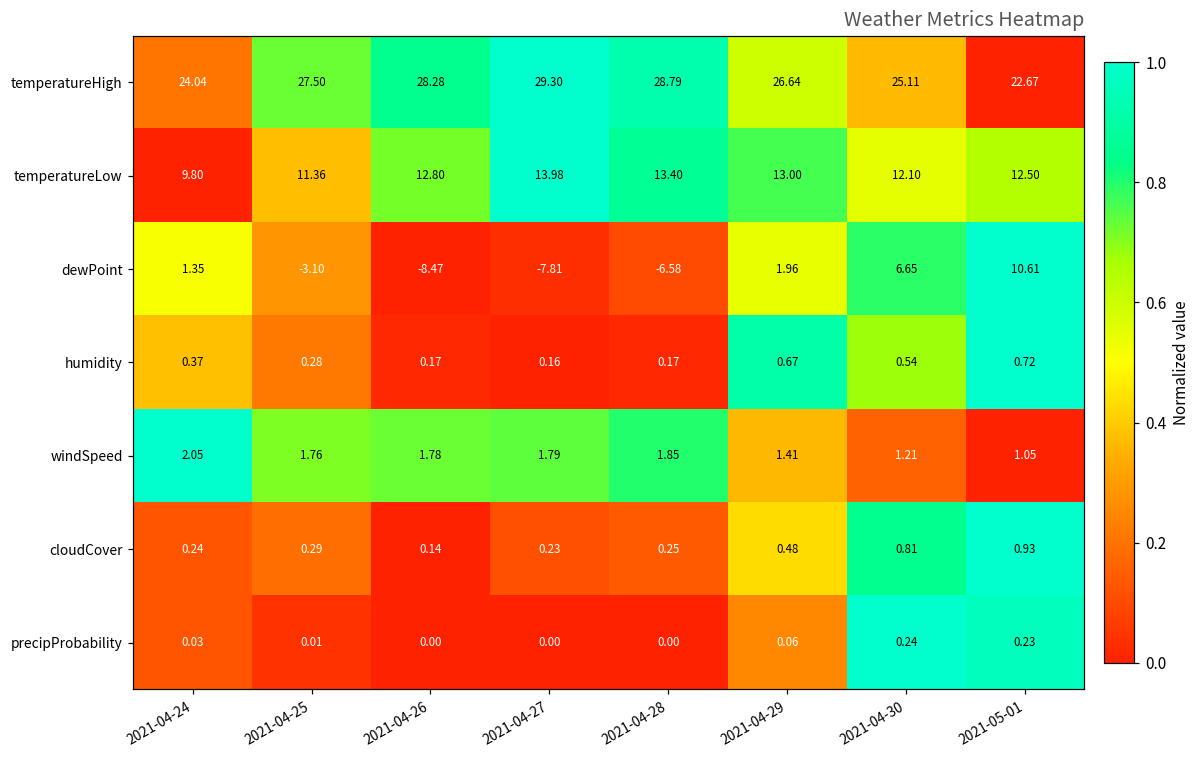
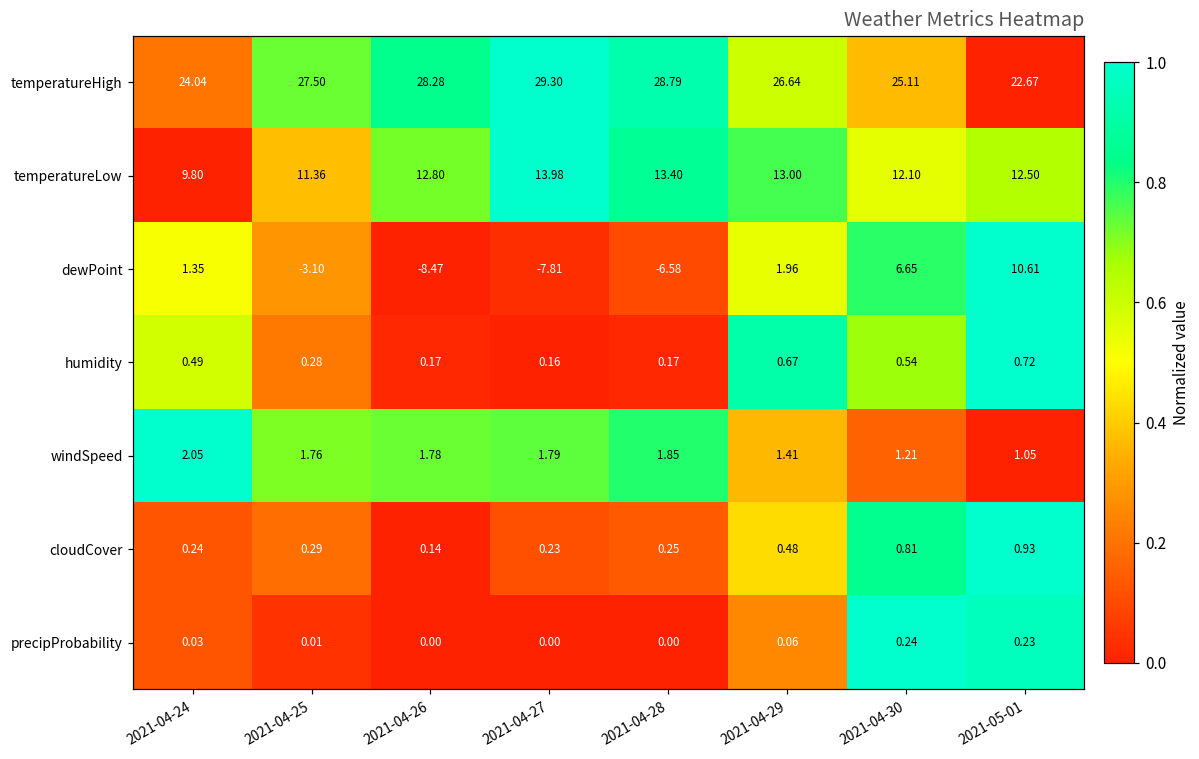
humidity, 2021-04-24: 0.37 -> 0.49
